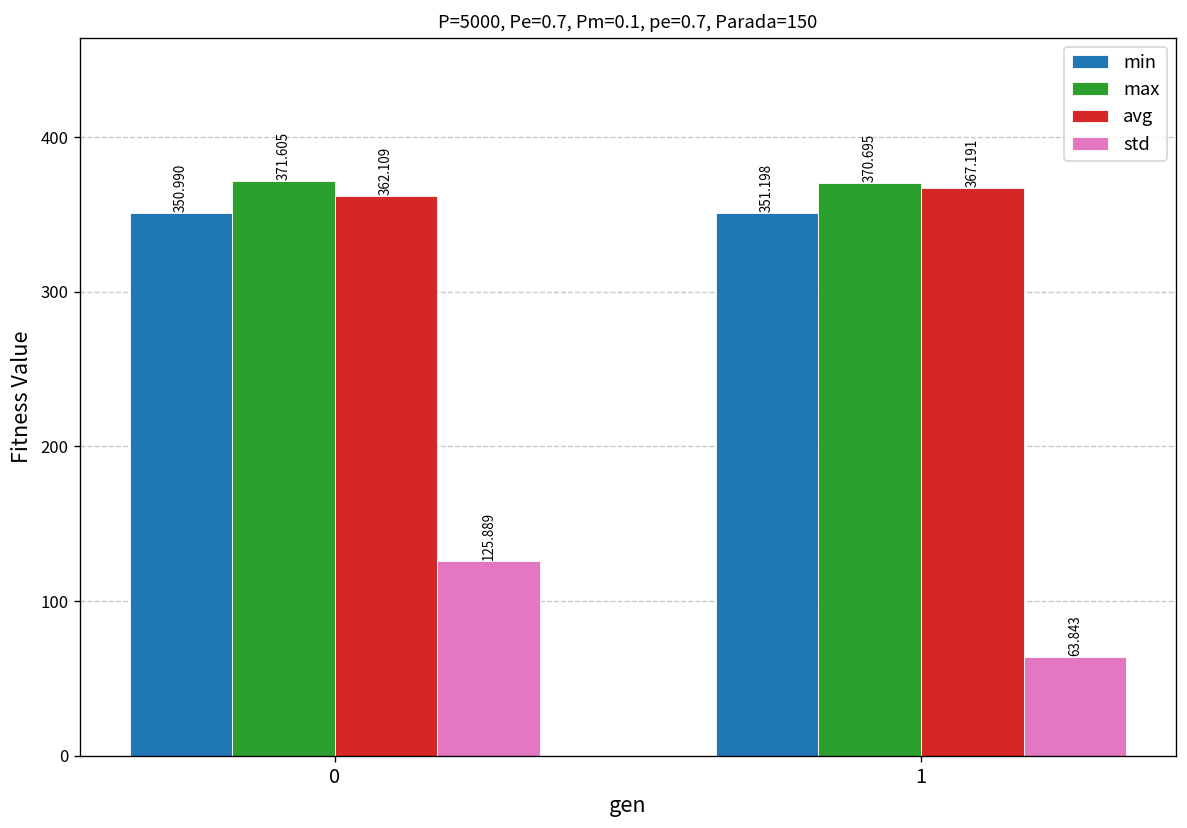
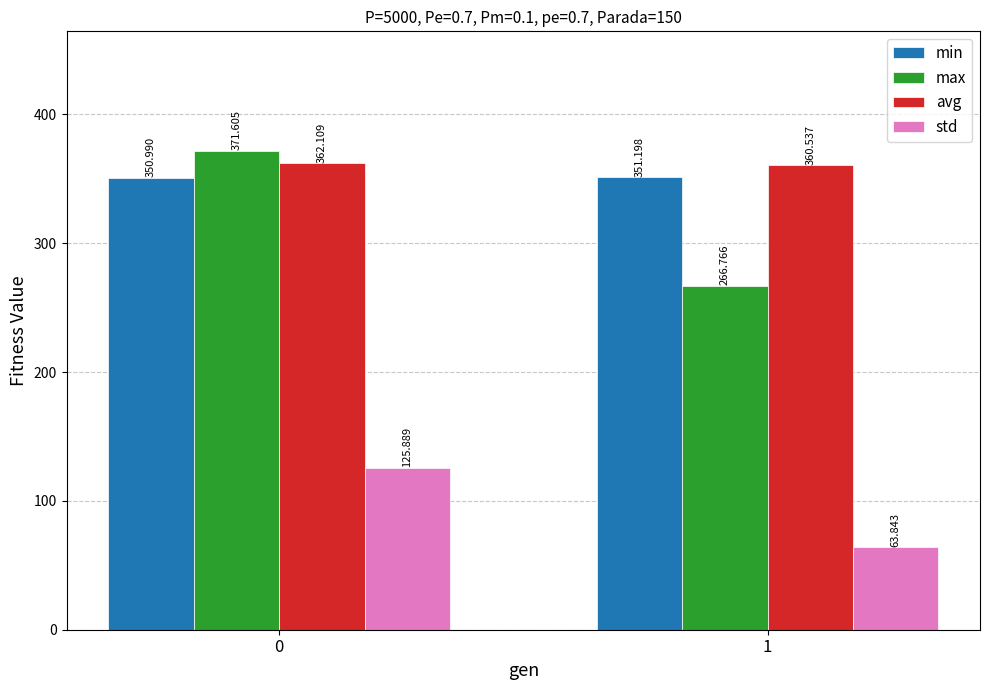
max, 1: 370.695 -> 266.766
avg, 1: 367.191 -> 360.537
